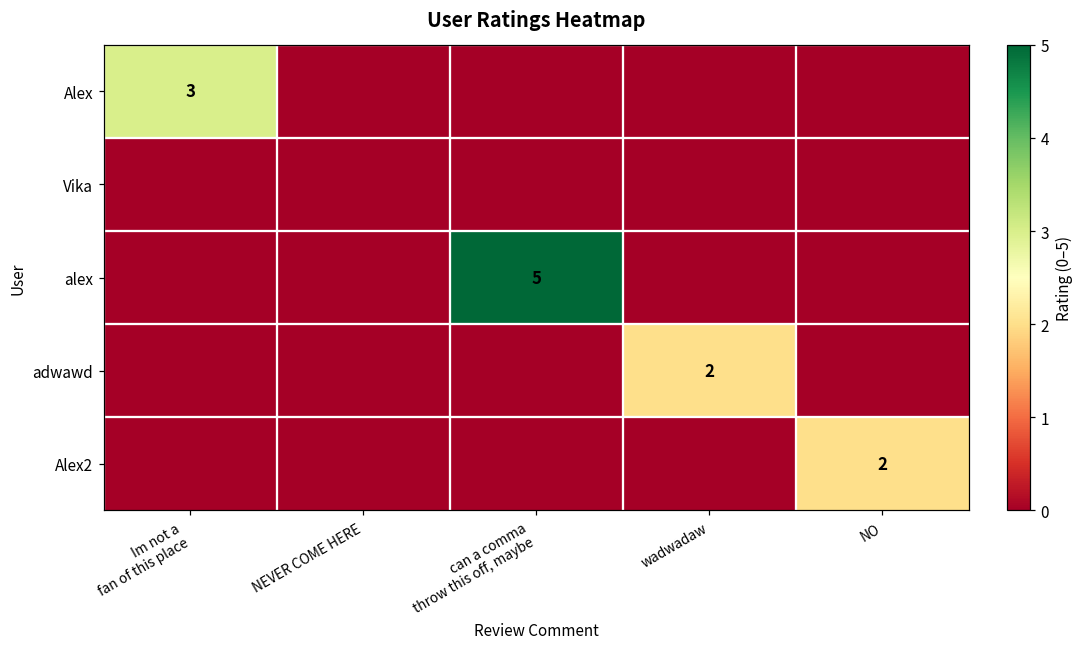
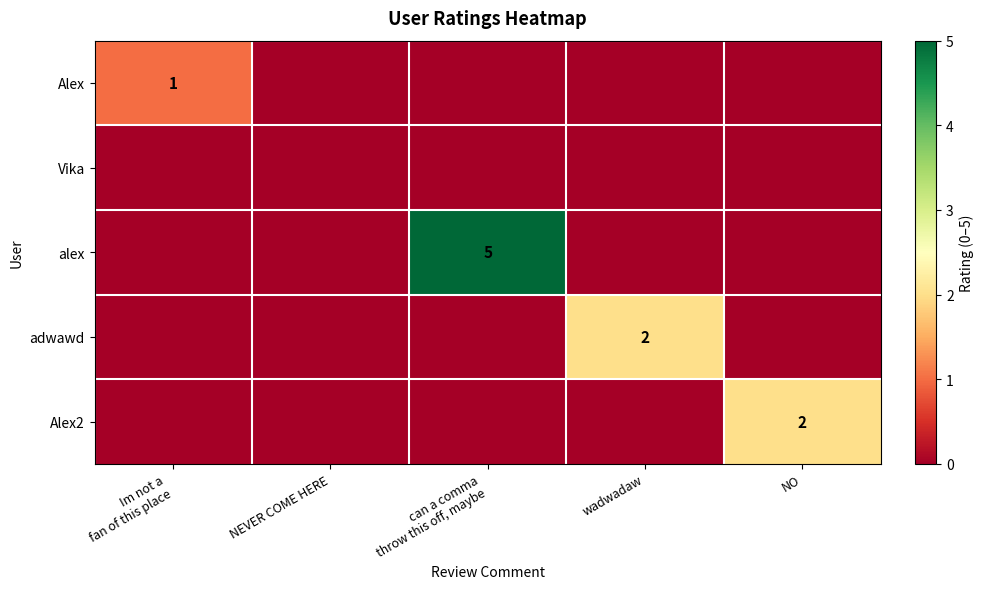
Alex, Im not a fan of this place: 3 -> 1
